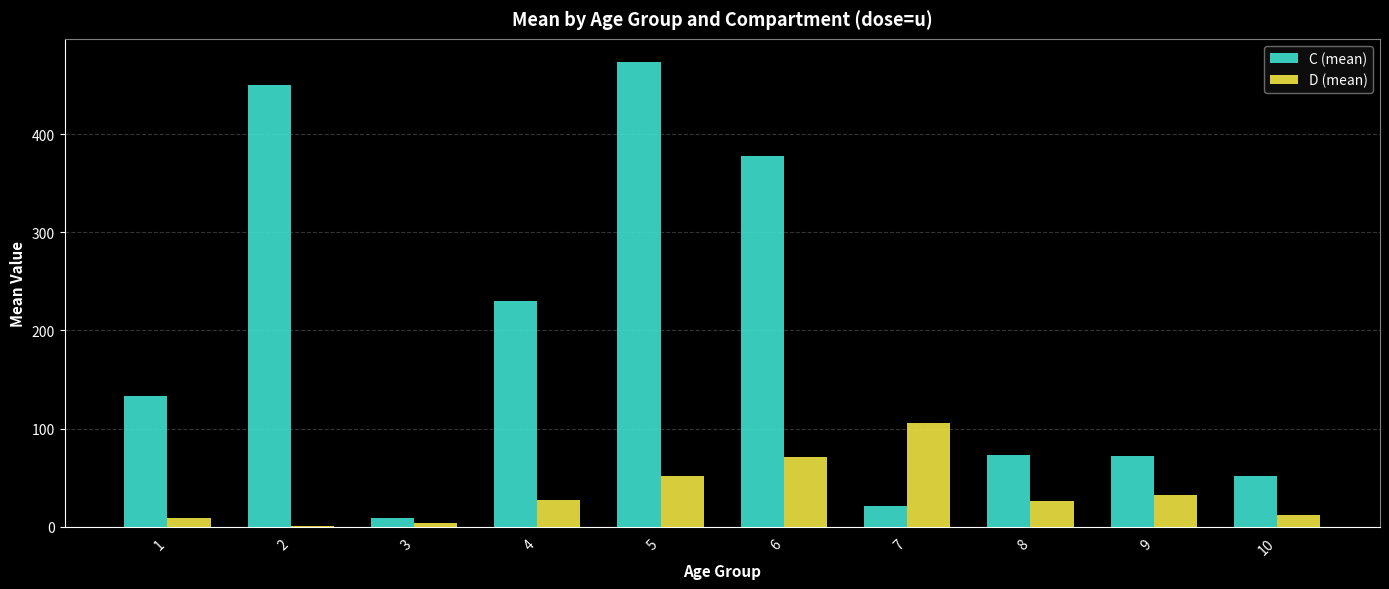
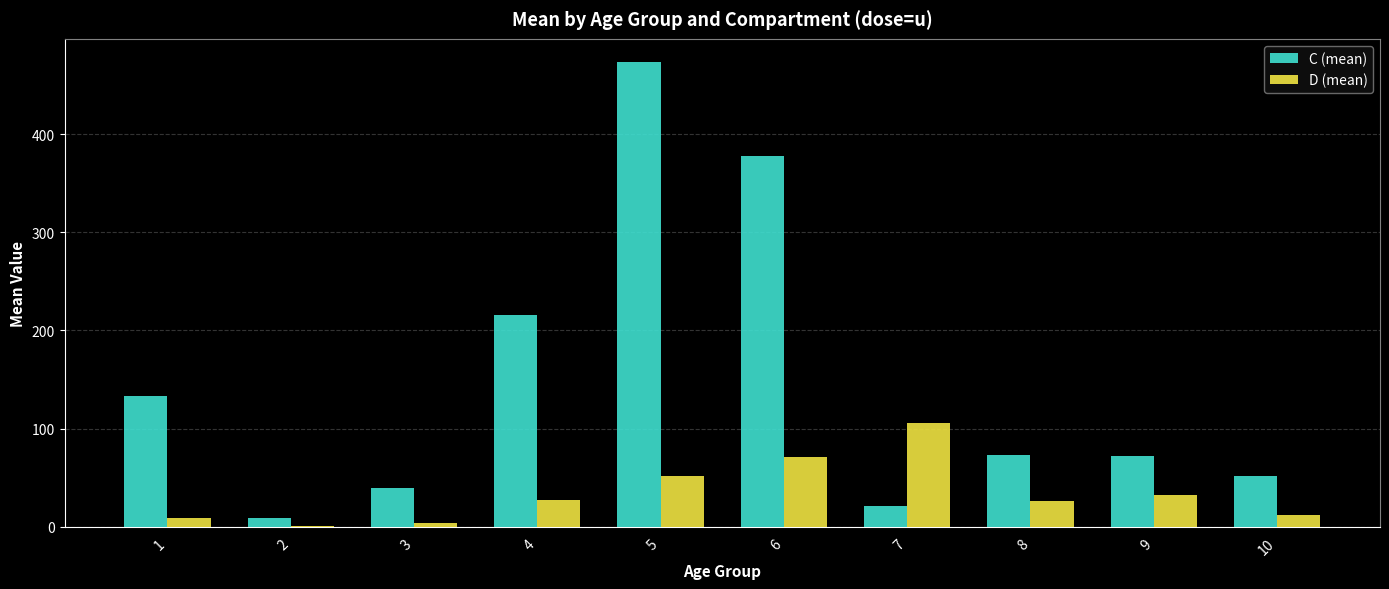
C (mean), 2: 450 -> 10
C (mean), 3: 10 -> 40
C (mean), 4: 230 -> 220
